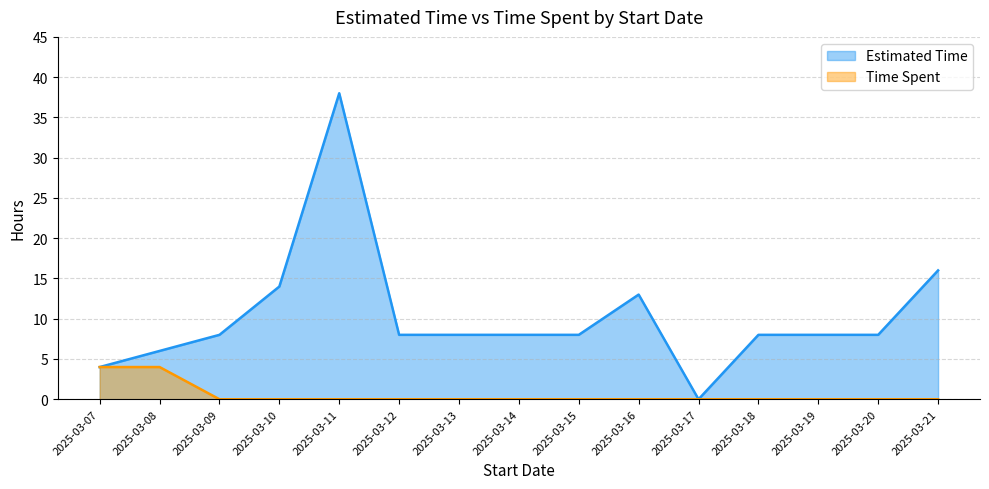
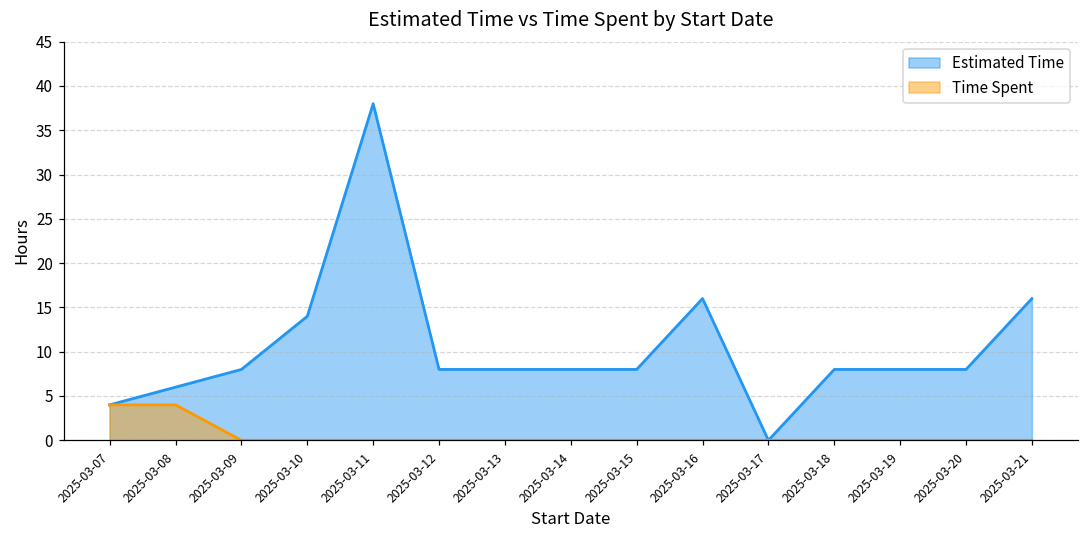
Estimated Time, 2025-03-16: 13 -> 16
